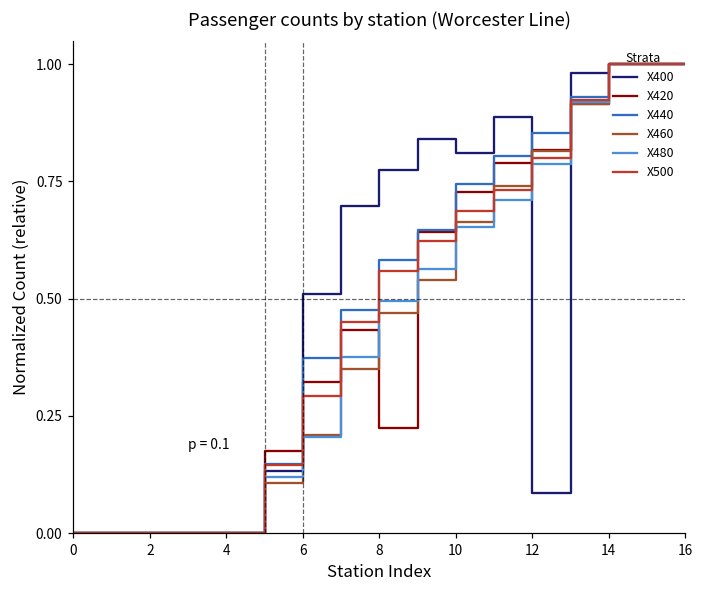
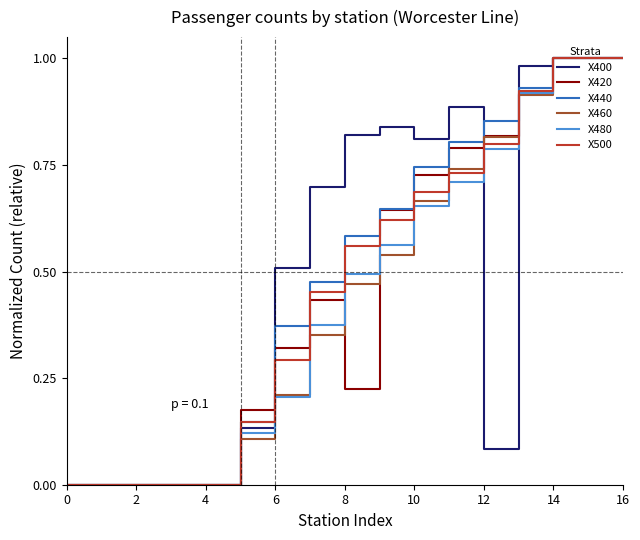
X400, 8: 0.77 -> 0.82
